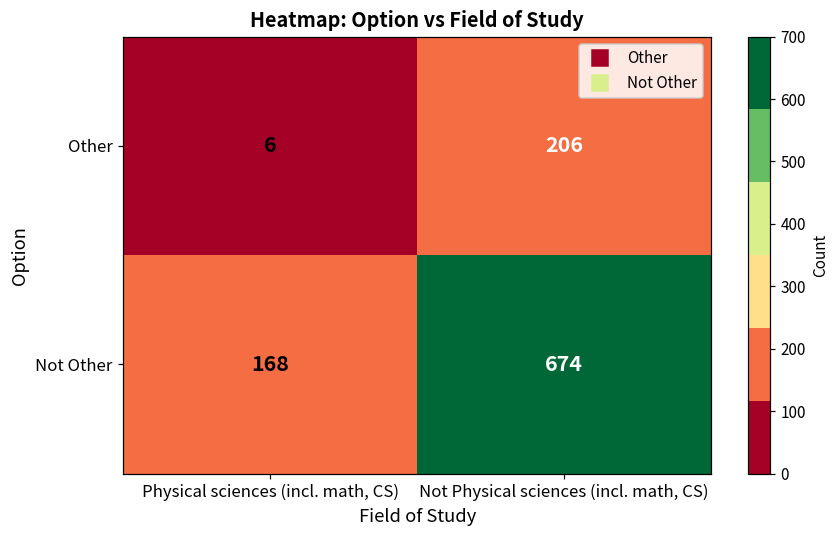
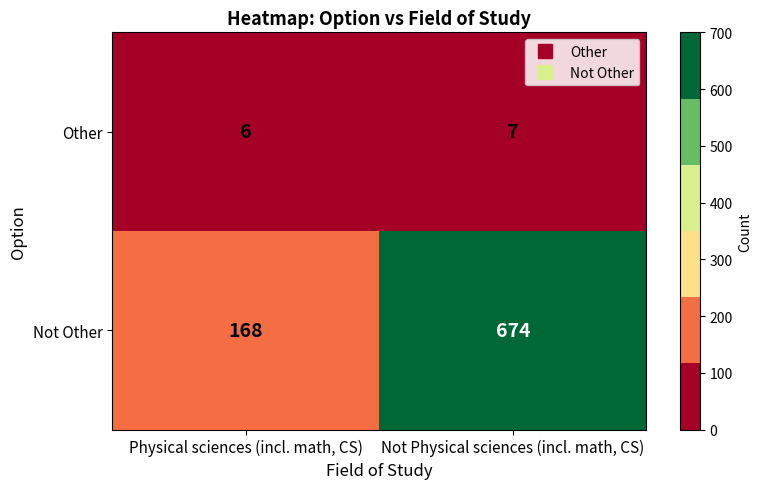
Other, Not Physical sciences (incl. math, CS): 206 -> 7
